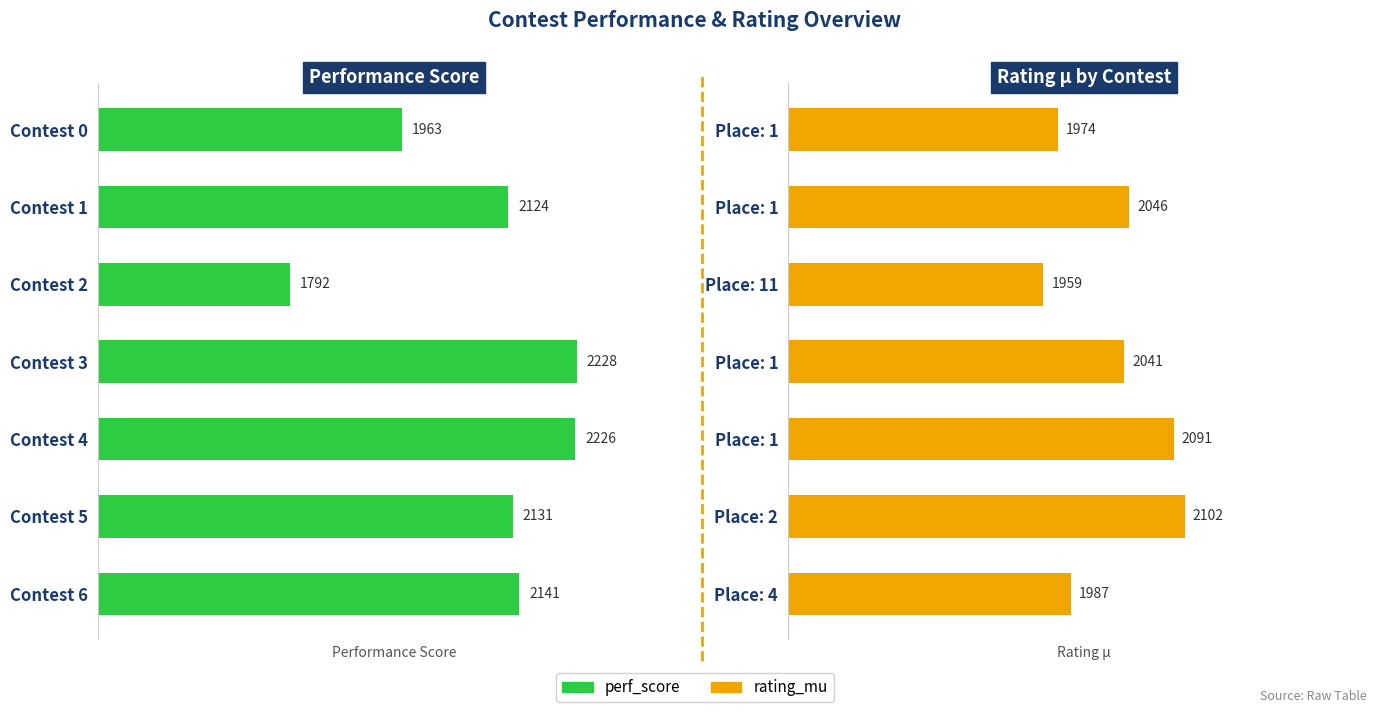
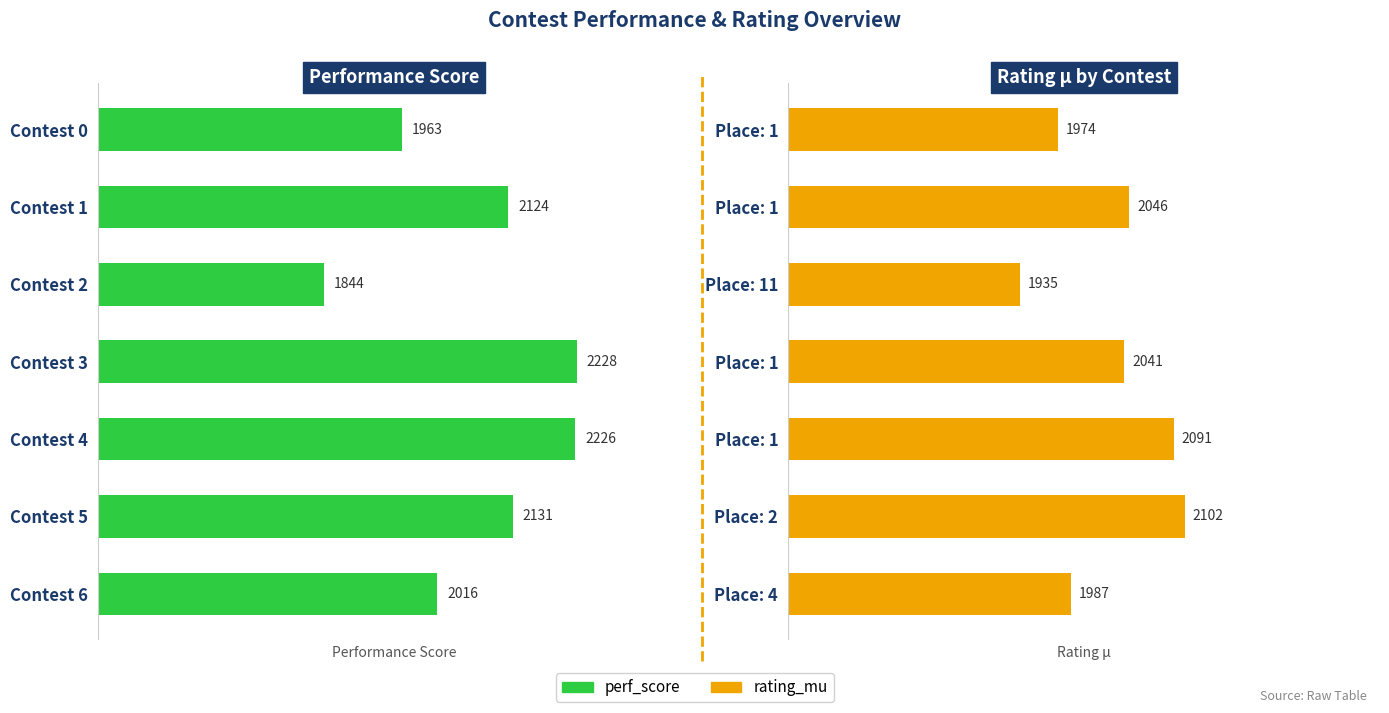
Performance Score, Contest 2: 1792 -> 1844
Performance Score, Contest 6: 2141 -> 2016
Rating μ by Contest, Place: 11: 1959 -> 1935
